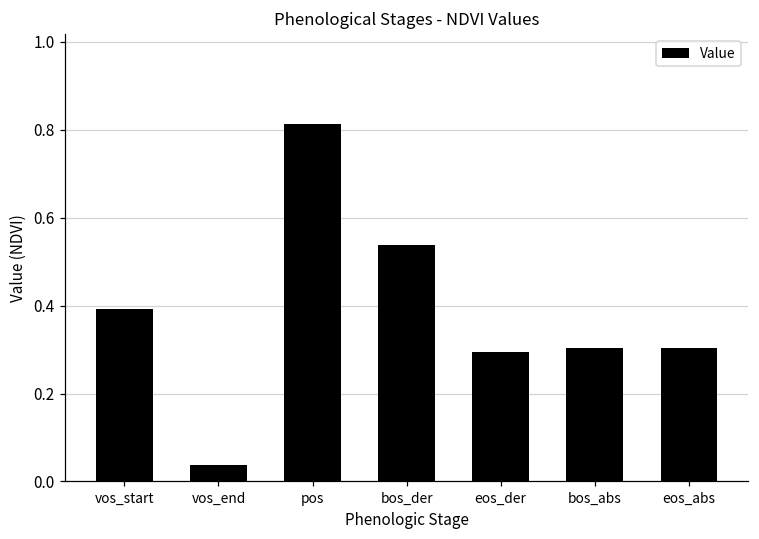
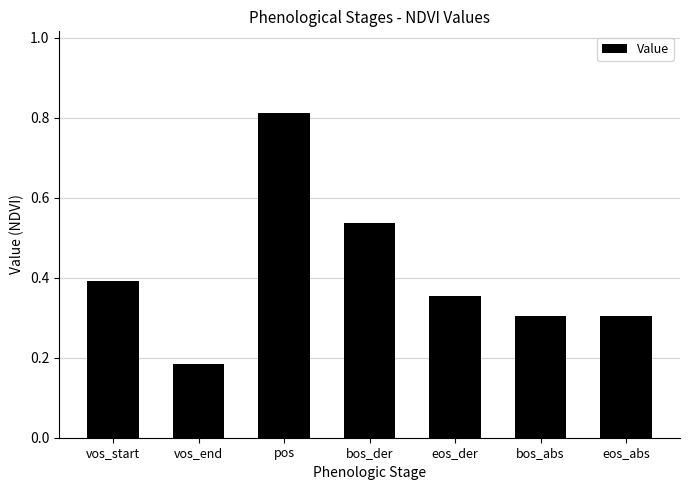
vos_end: 0.04 -> 0.18
eos_der: 0.29 -> 0.36
